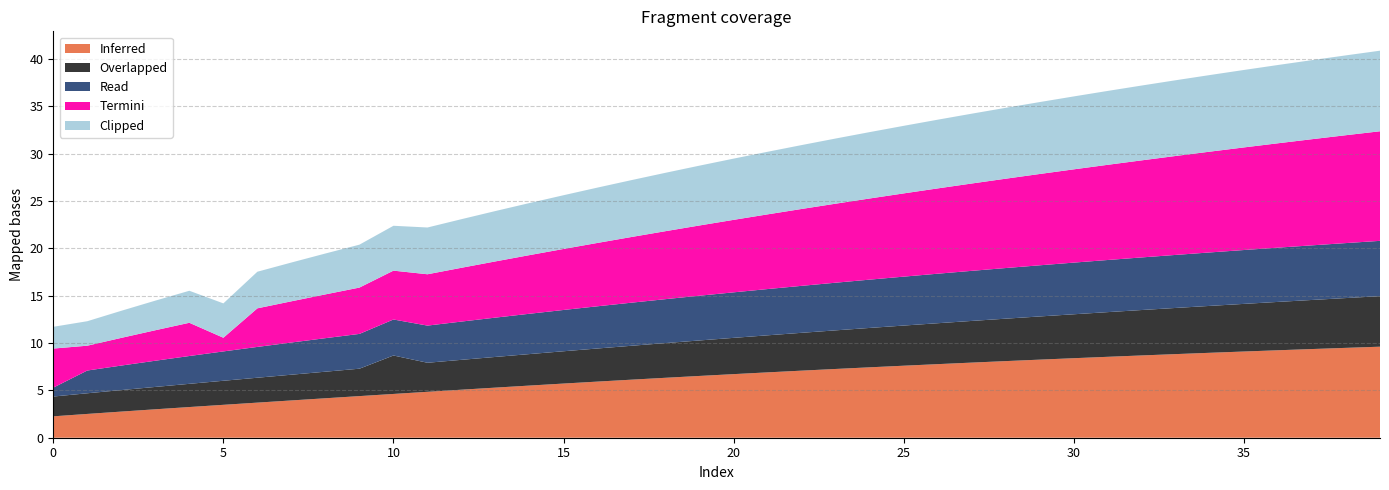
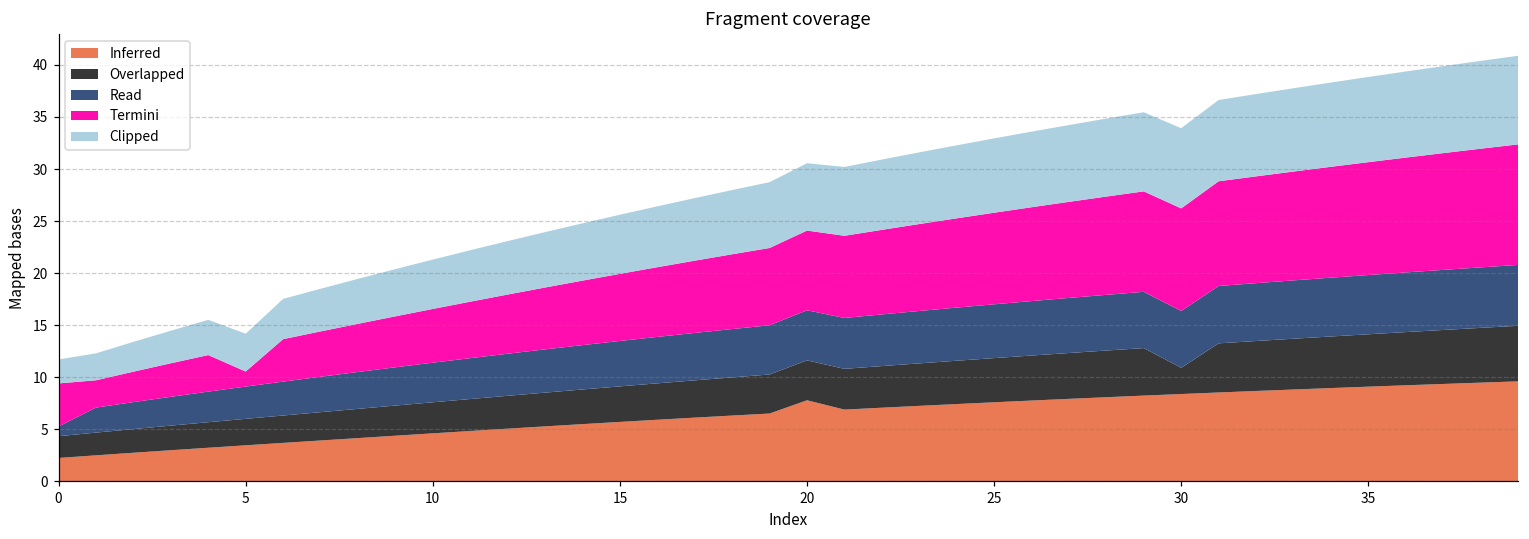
Overlapped, 10: 4 -> 3
Inferred, 20: 7 -> 8
Overlapped, 30: 5 -> 3
